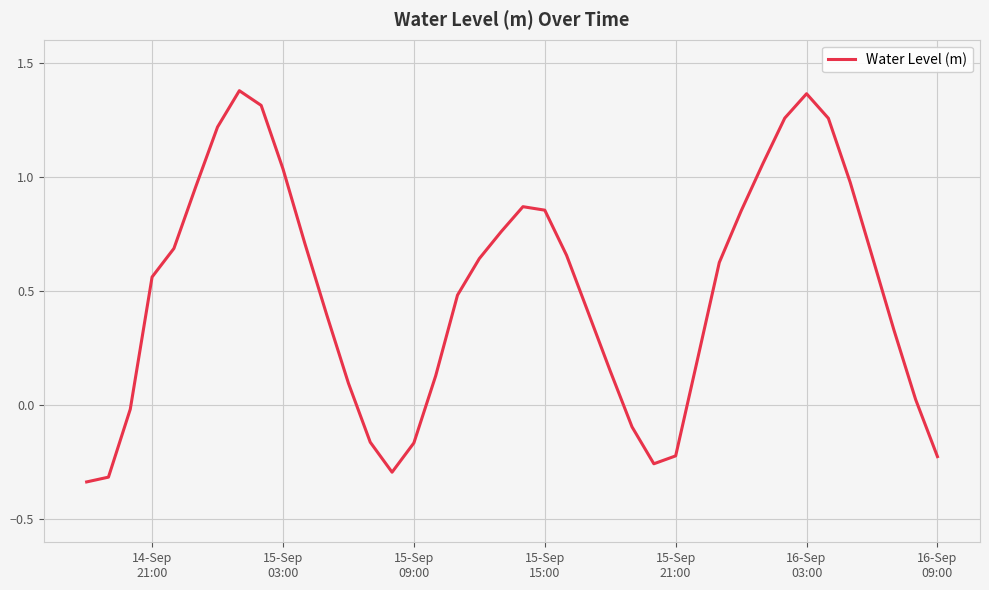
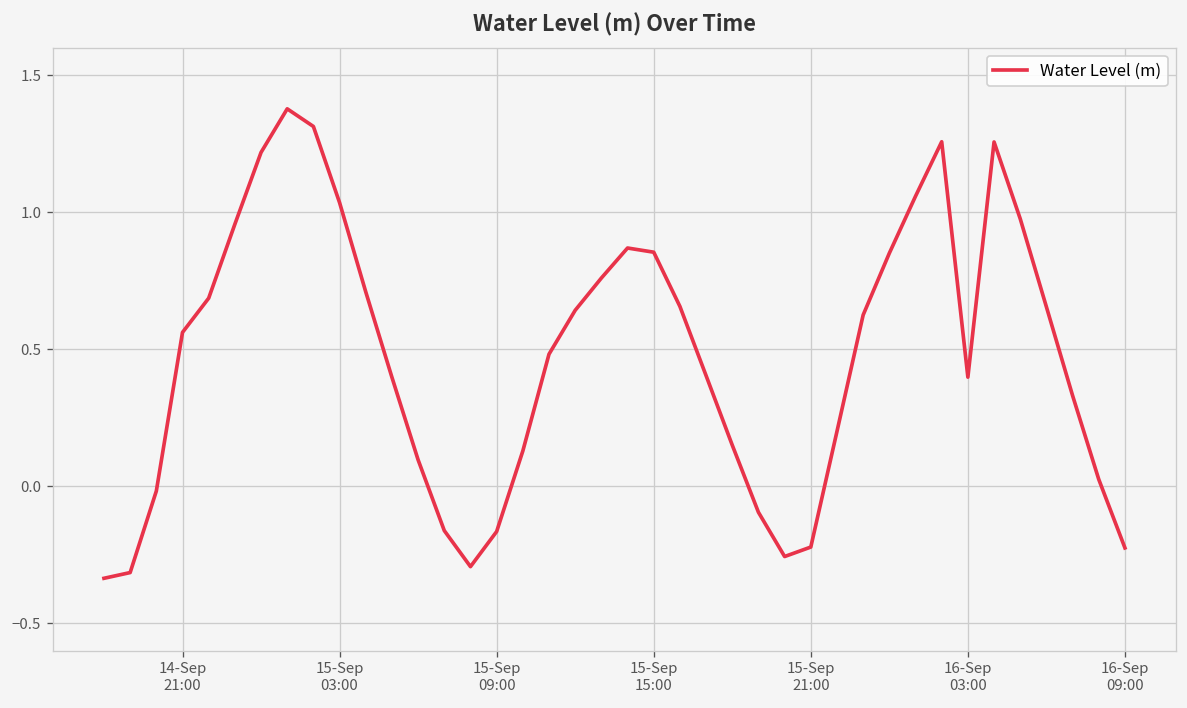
16-Sep 03:00: 1.36 -> 0.40
